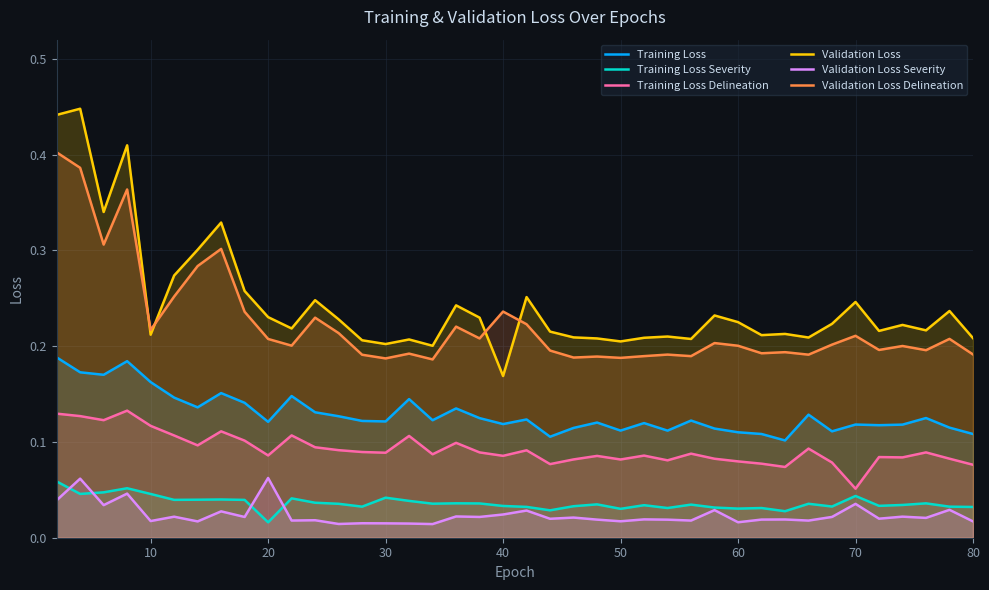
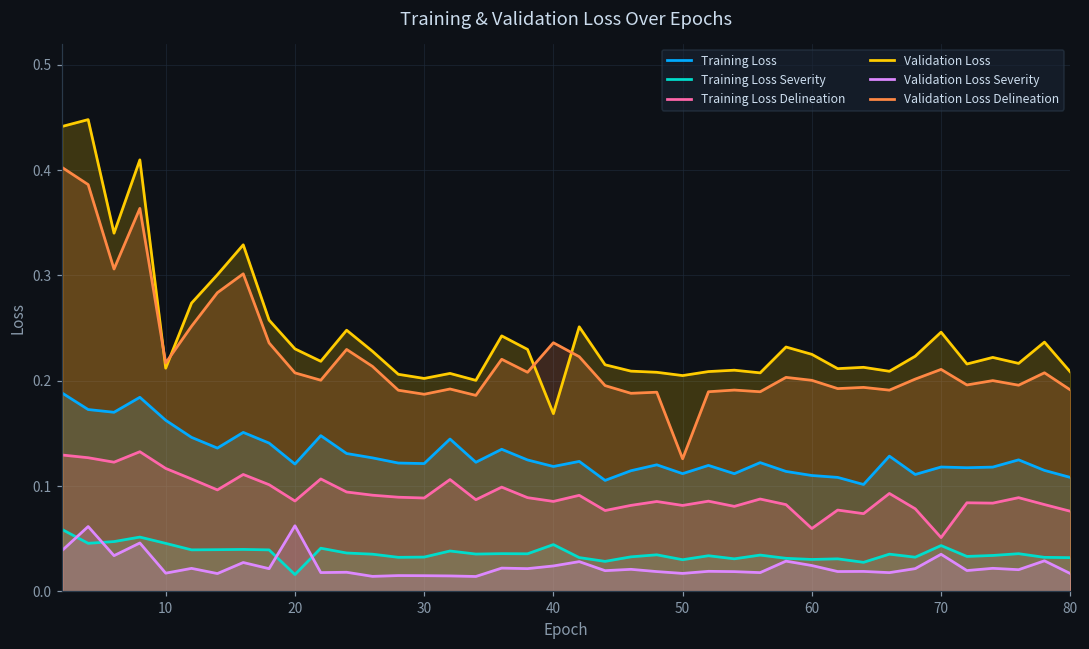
Training Loss Severity, 30: 0.04 -> 0.03
Training Loss Severity, 40: 0.03 -> 0.04
Validation Loss Delineation, 50: 0.19 -> 0.13
Training Loss Delineation, 60: 0.08 -> 0.06
Validation Loss Severity, 60: 0.016 -> 0.025
